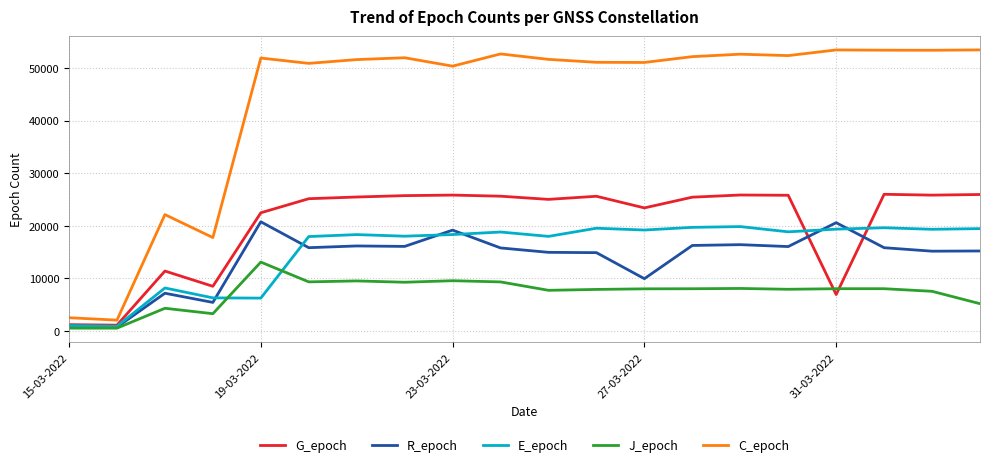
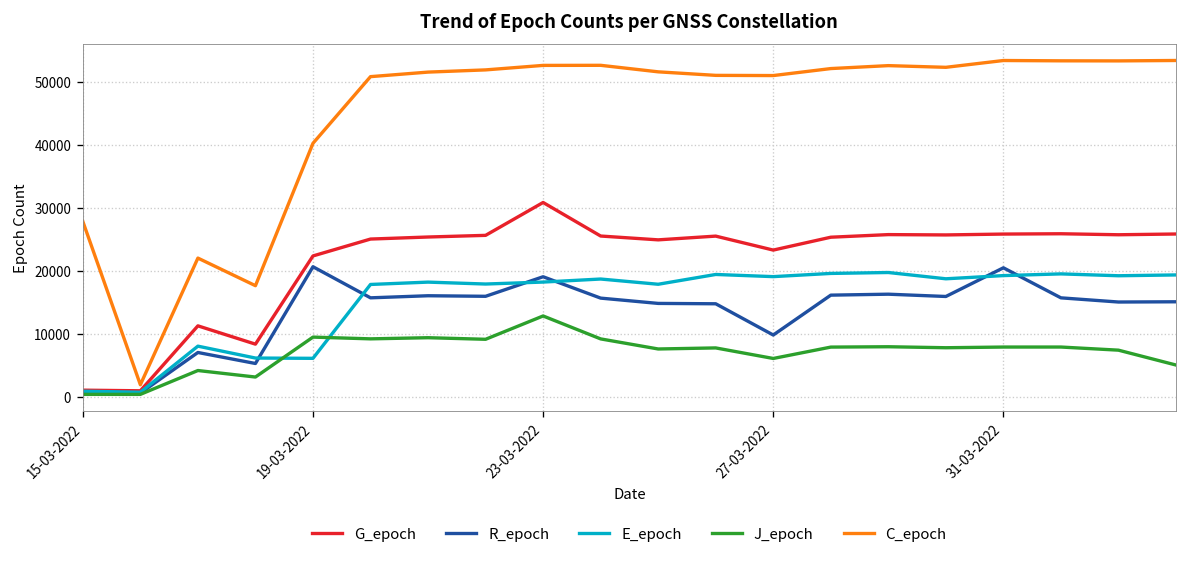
C_epoch, 15-03-2022: 2000 -> 28000
J_epoch, 19-03-2022: 13000 -> 10000
C_epoch, 19-03-2022: 52000 -> 40000
G_epoch, 23-03-2022: 26000 -> 31000
J_epoch, 23-03-2022: 10000 -> 13000
C_epoch, 23-03-2022: 50000 -> 53000
J_epoch, 27-03-2022: 8000 -> 6000
G_epoch, 31-03-2022: 7000 -> 26000
